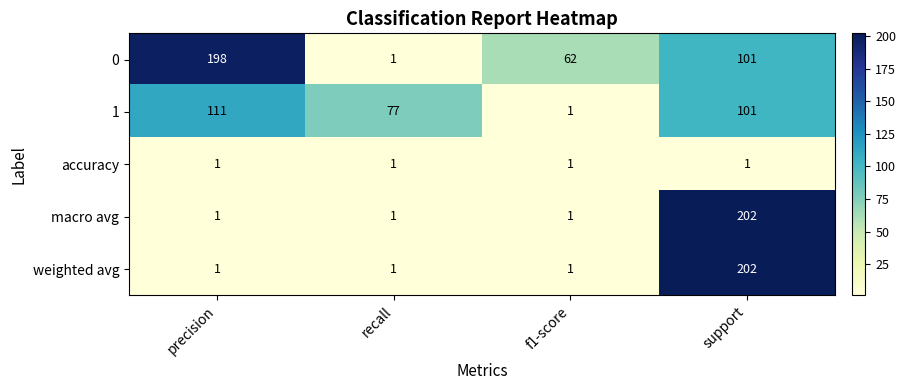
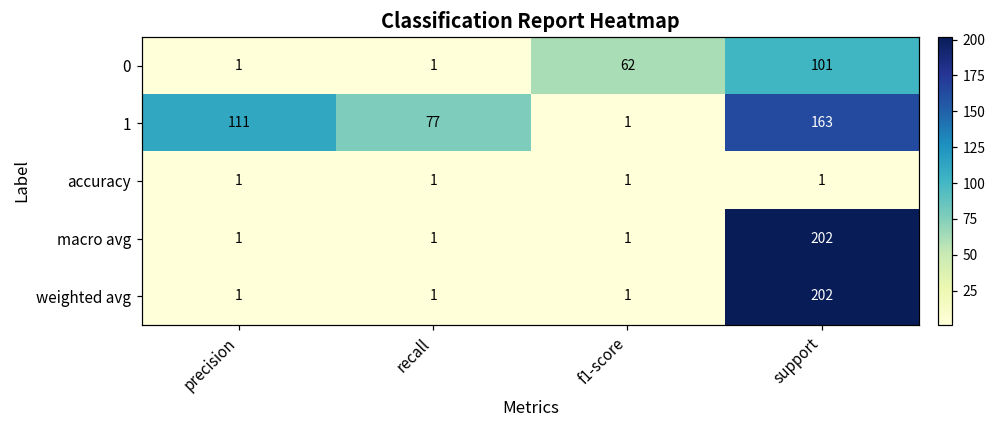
0, precision: 198 -> 1
1, support: 101 -> 163
